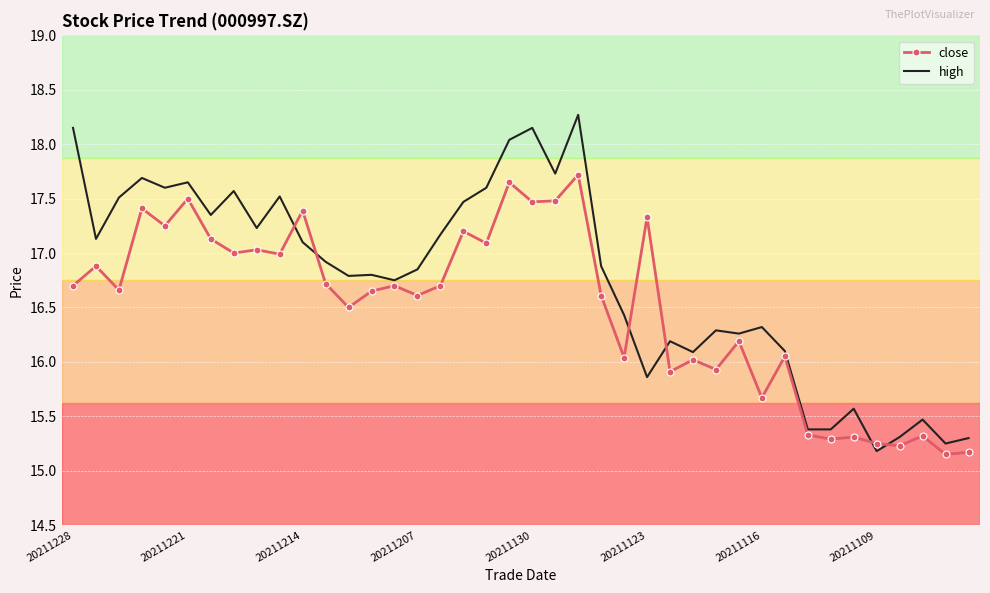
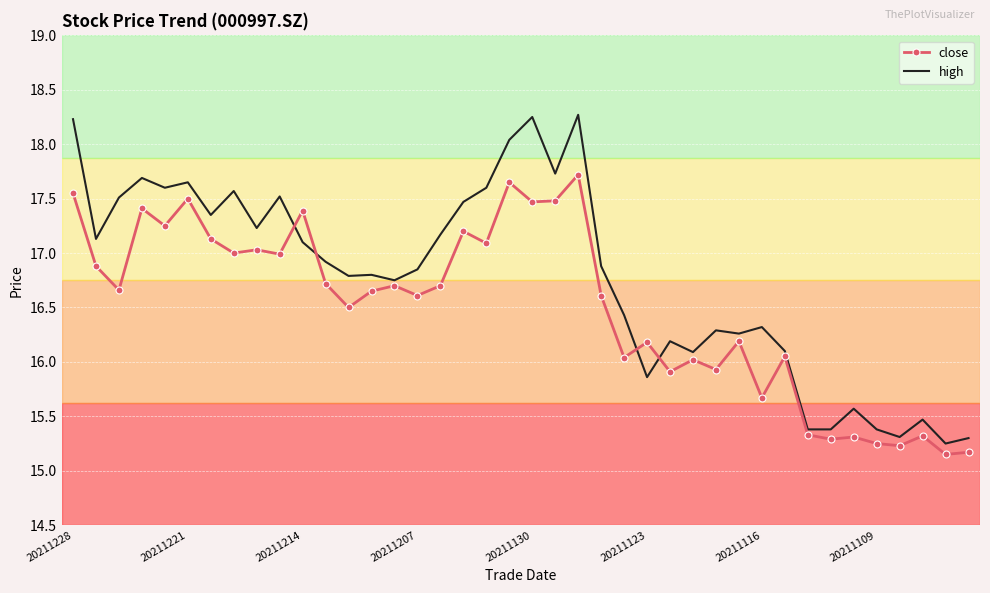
close, 20211228: 16.70 -> 17.55
high, 20211228: 18.15 -> 18.23
high, 20211130: 18.15 -> 18.25
close, 20211123: 17.33 -> 16.18
high, 20211109: 15.18 -> 15.38
